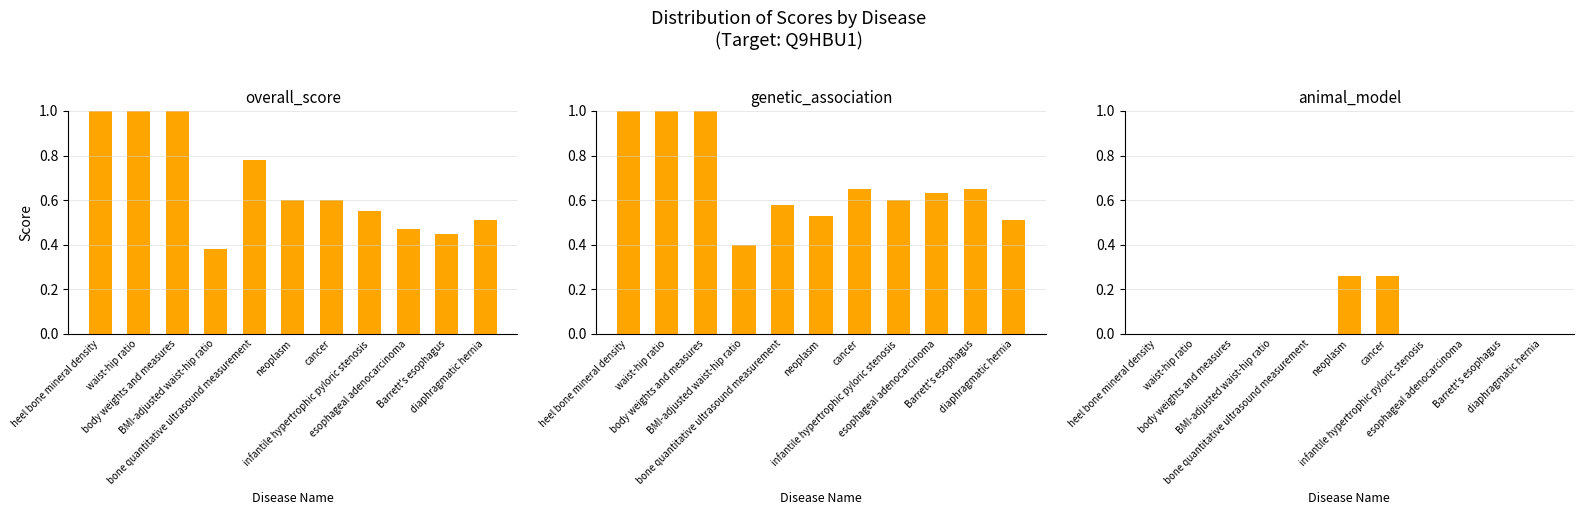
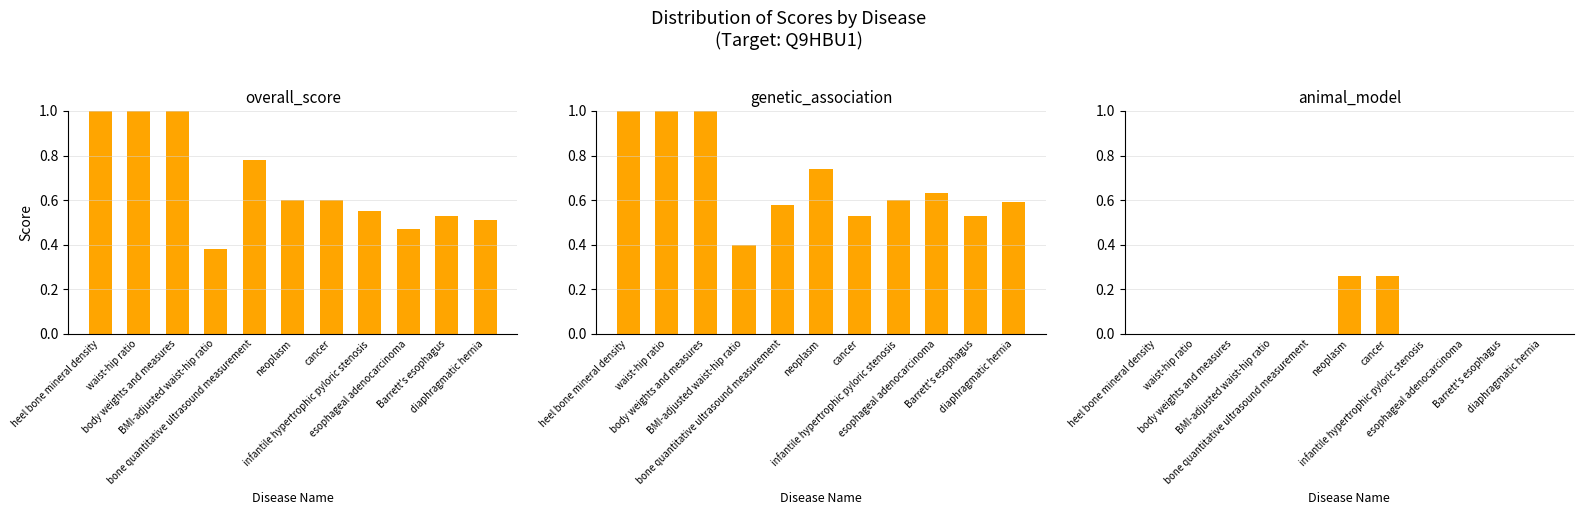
overall_score, Barrett's esophagus: 0.45 -> 0.53
genetic_association, neoplasm: 0.53 -> 0.74
genetic_association, cancer: 0.65 -> 0.53
genetic_association, Barrett's esophagus: 0.65 -> 0.53
genetic_association, diaphragmatic hernia: 0.51 -> 0.59
